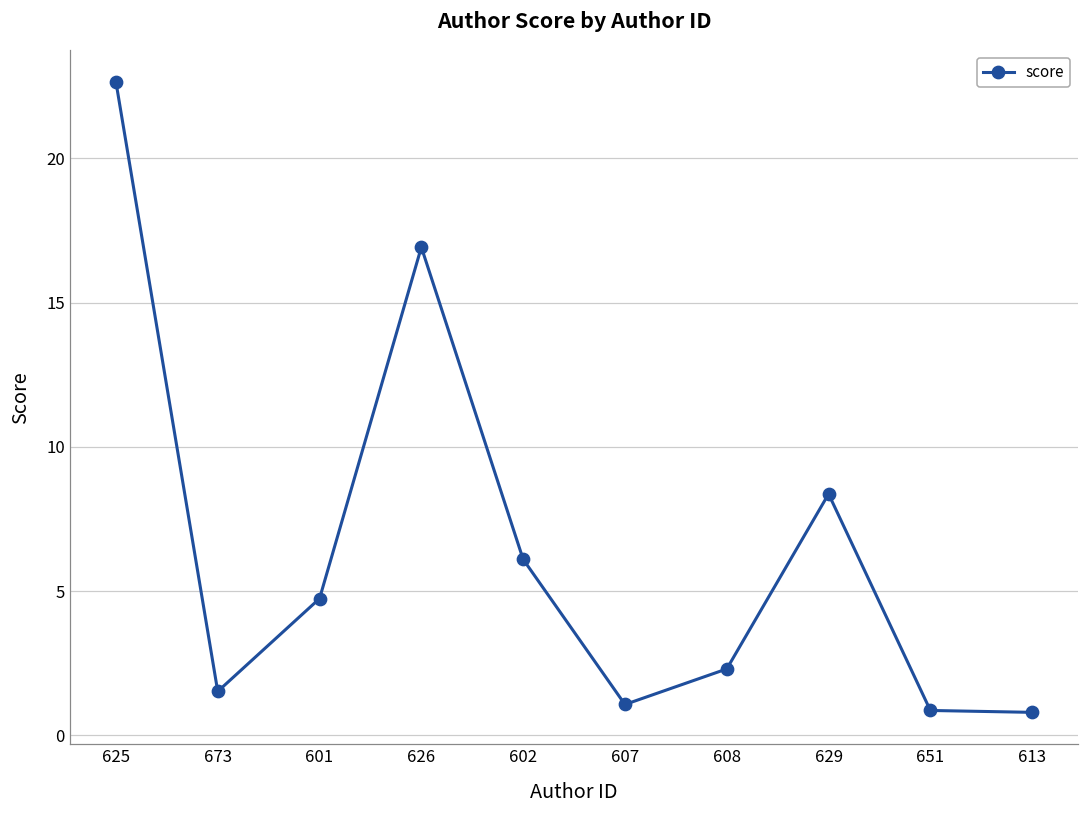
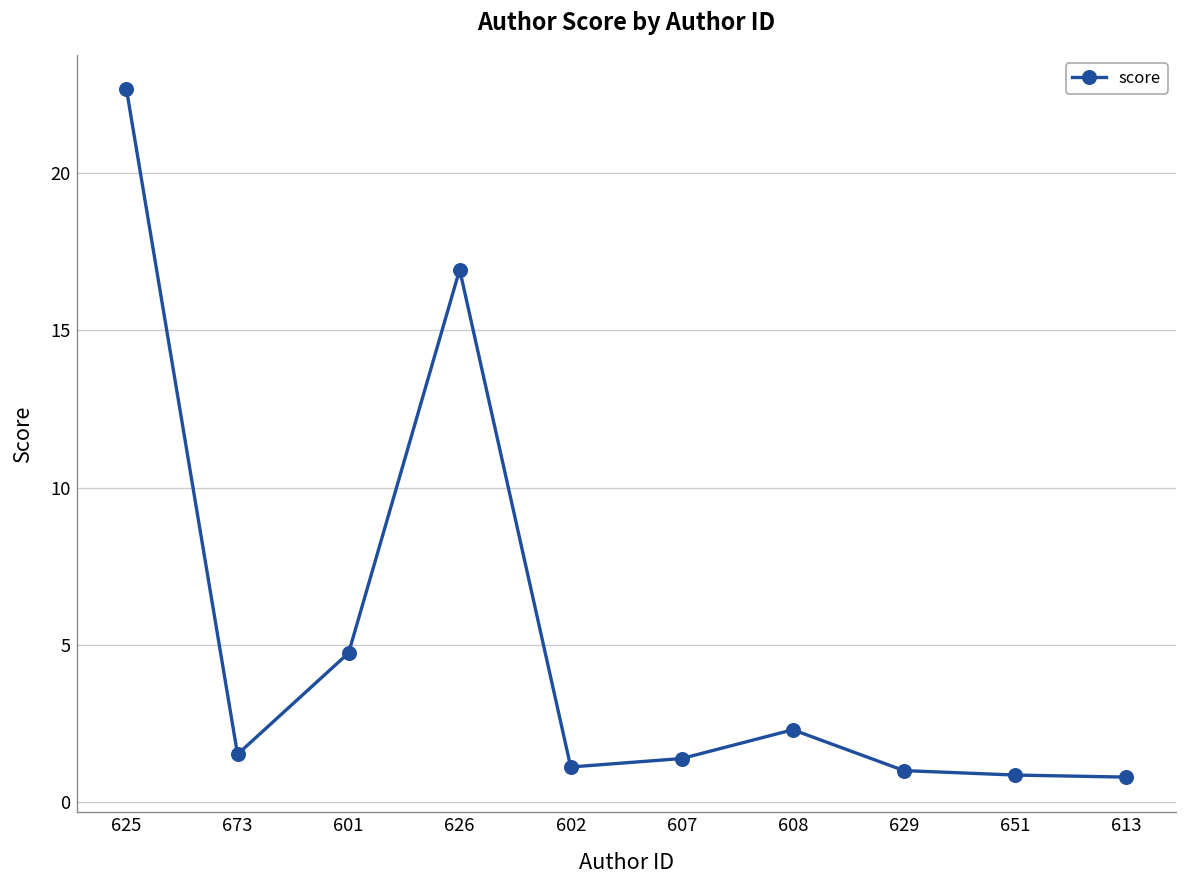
602: 6.1 -> 1.1
607: 1.1 -> 1.4
629: 8.4 -> 1.0
